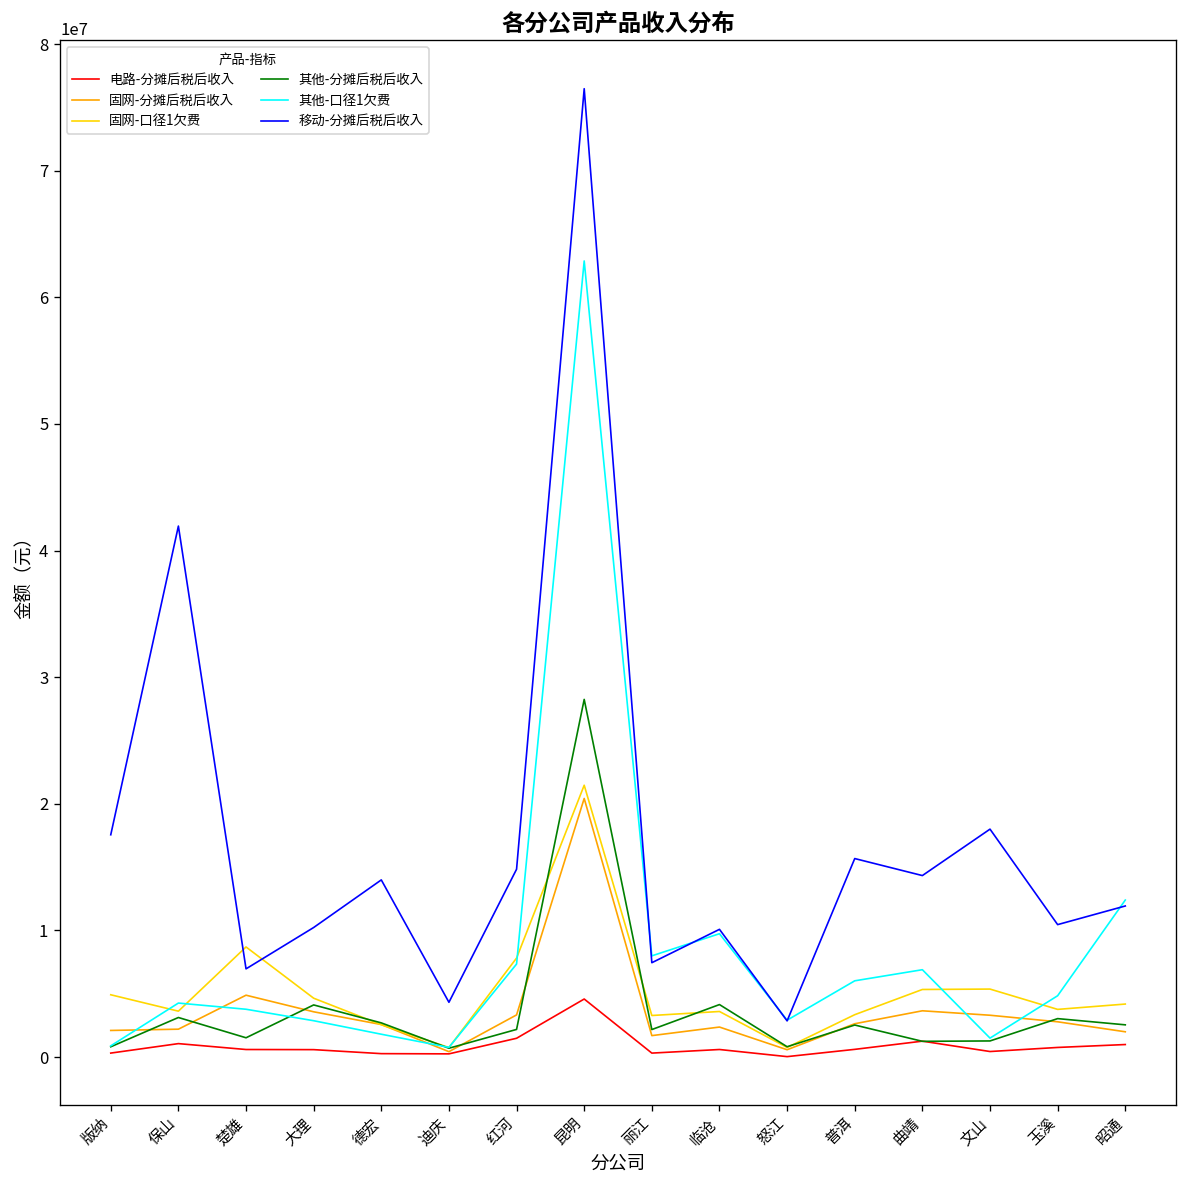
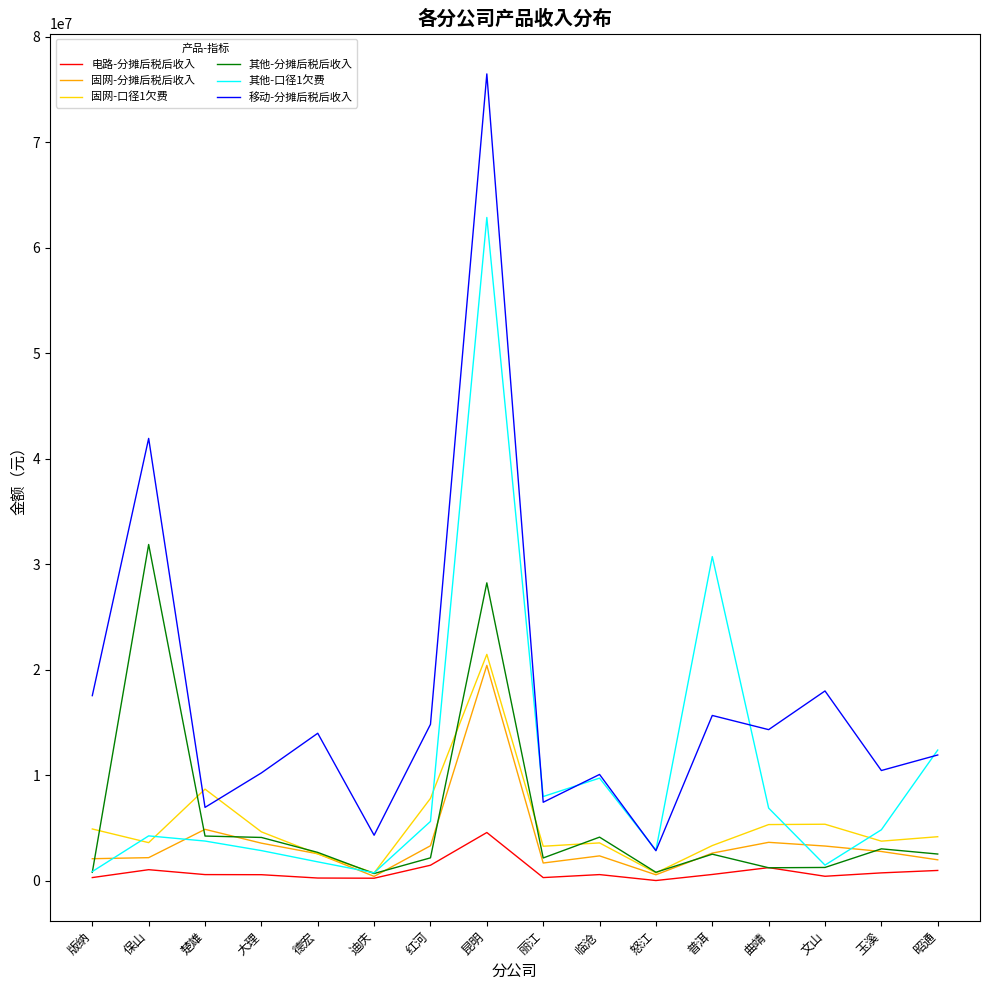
其他-分摊后税后收入, 保山: 3100000 -> 31900000
其他-分摊后税后收入, 楚雄: 1500000 -> 4200000
其他-口径1欠费, 红河: 7300000 -> 5600000
其他-口径1欠费, 普洱: 6000000 -> 30700000
